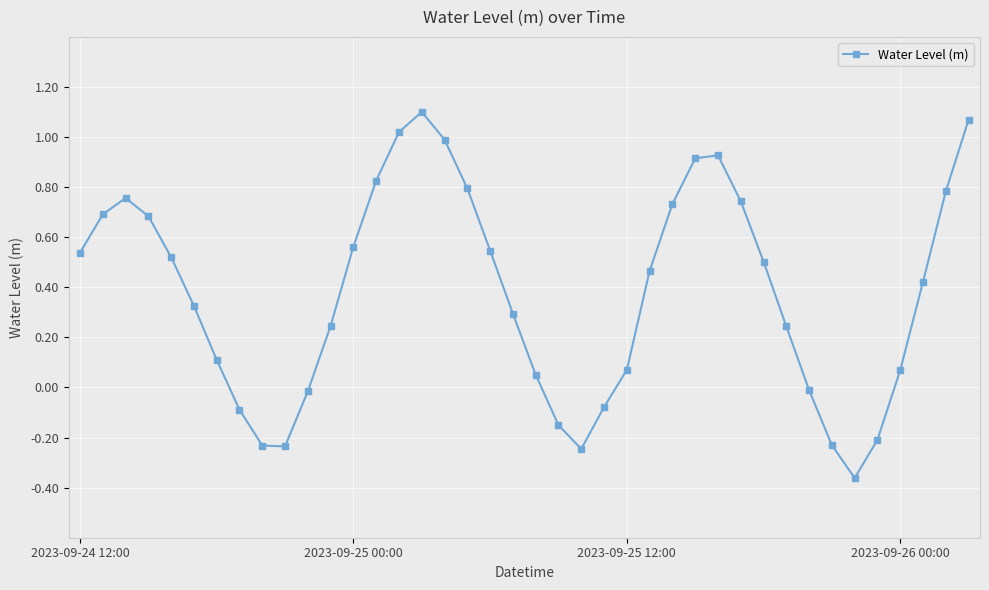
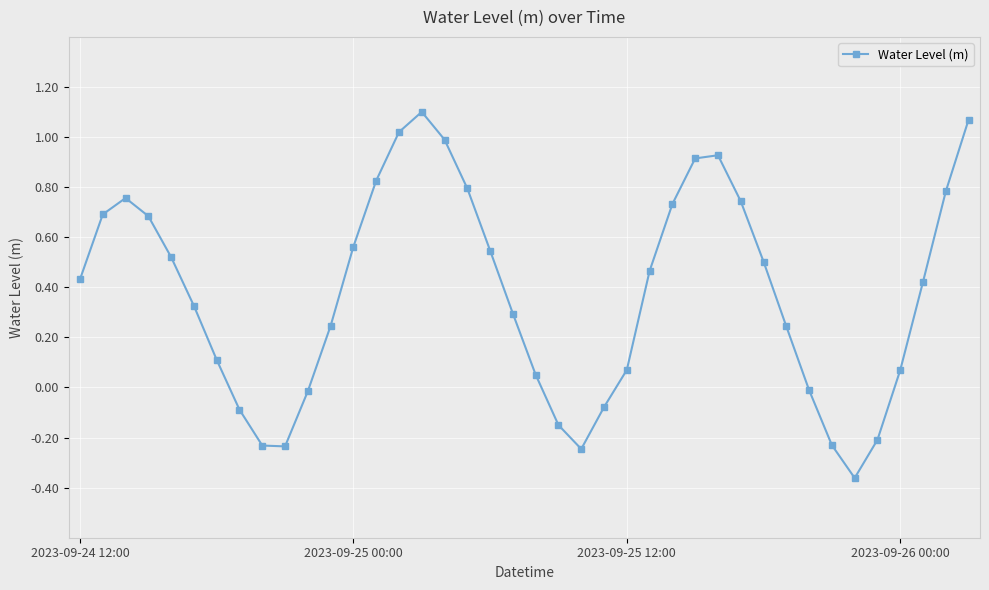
2023-09-24 12:00: 0.54 -> 0.43
